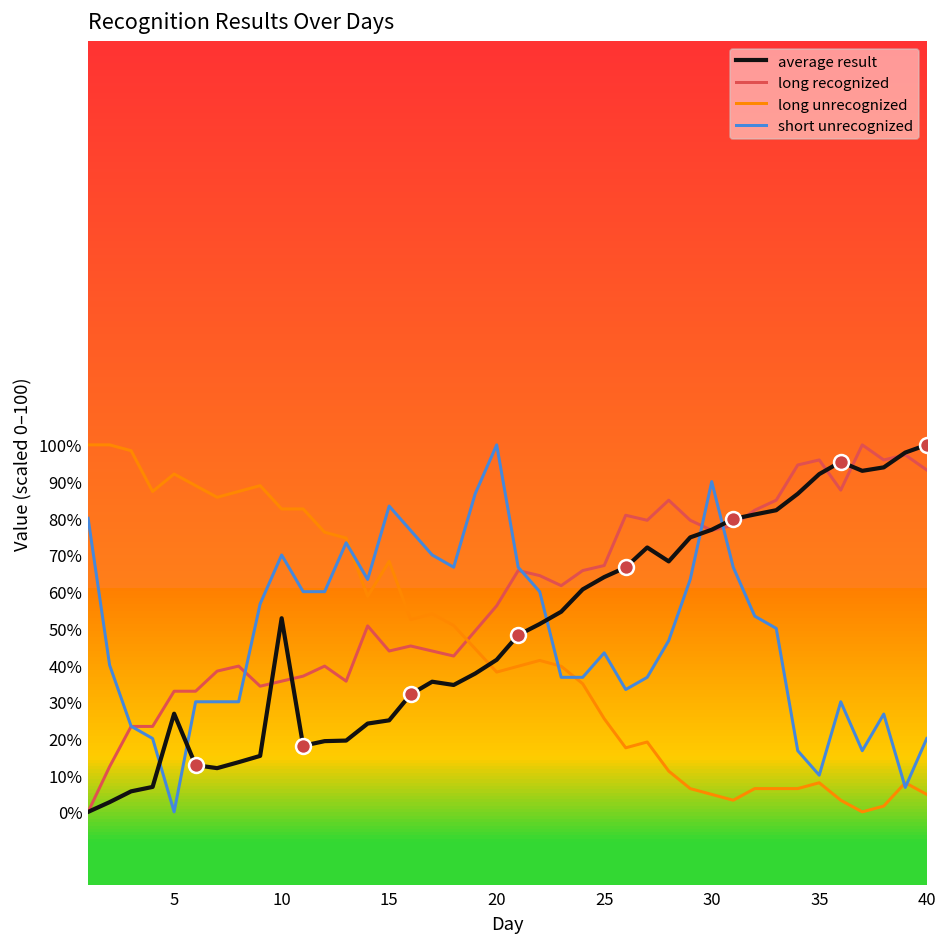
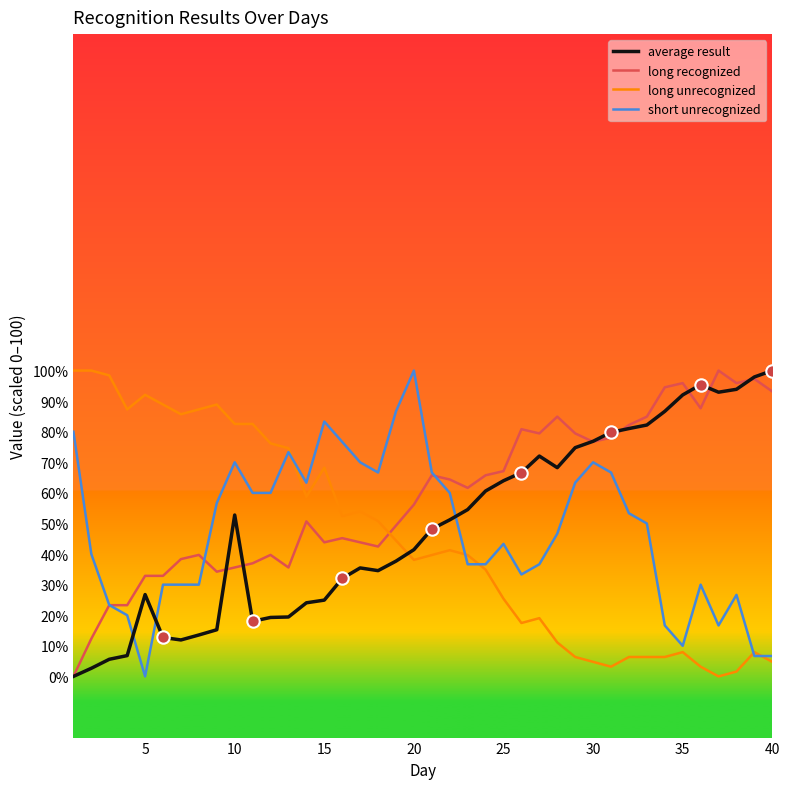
short unrecognized, 30: 90% -> 70%
short unrecognized, 40: 20% -> 7%
